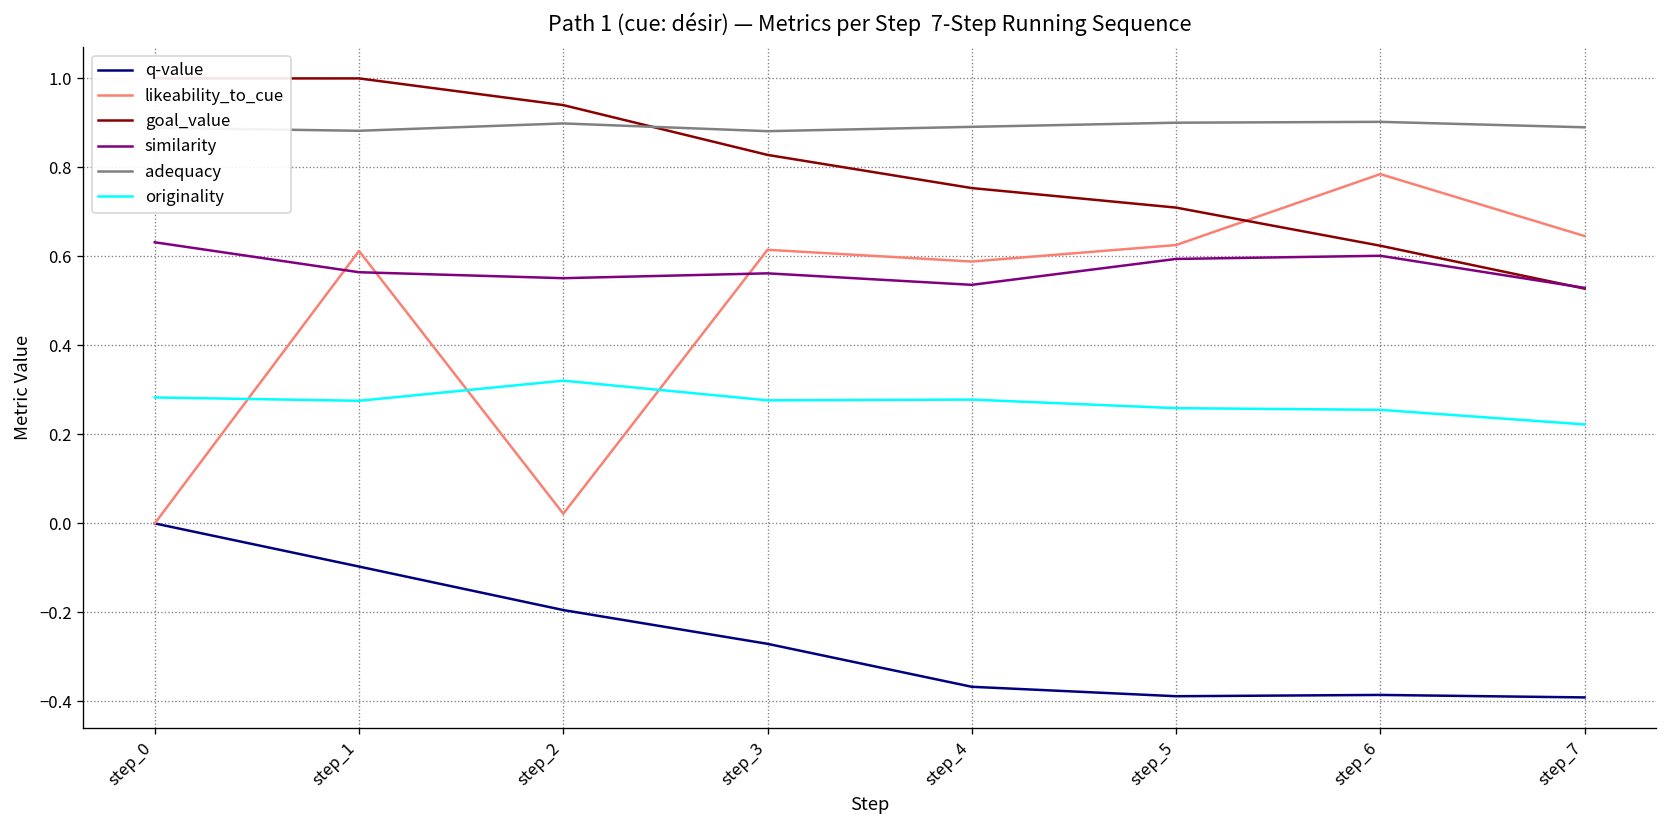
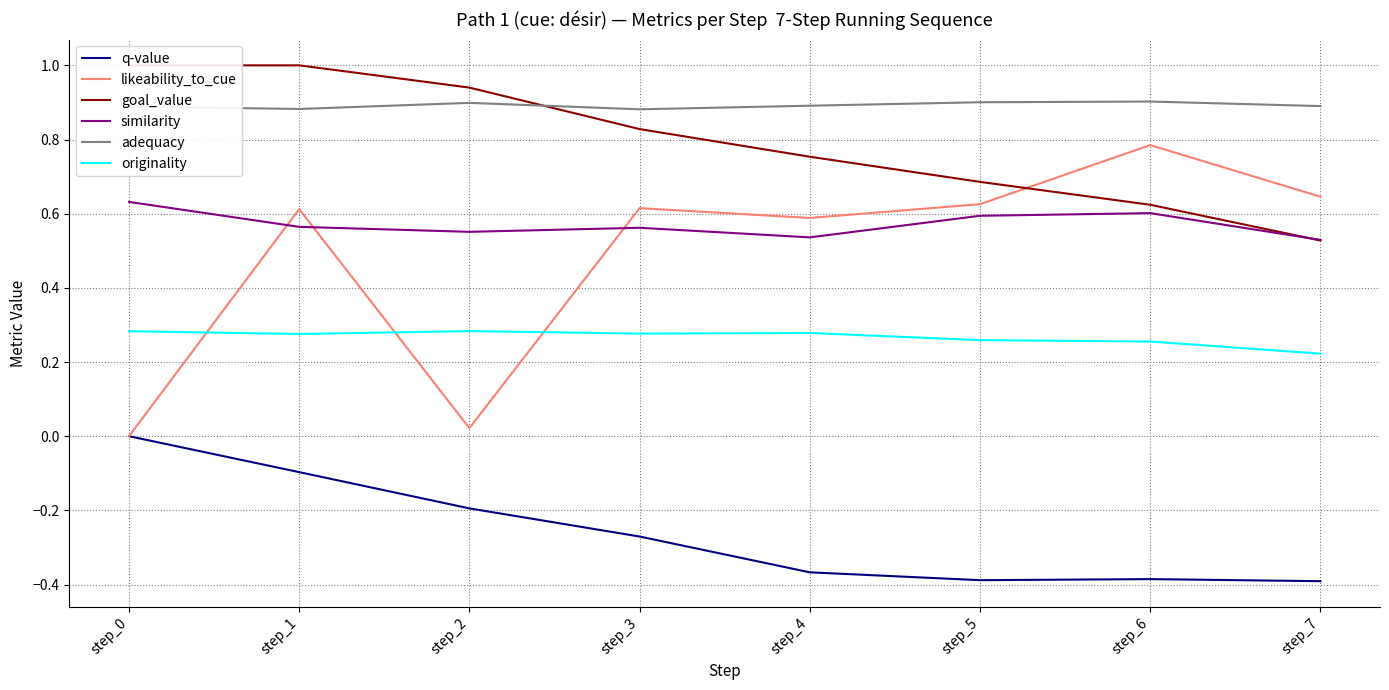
originality, step_2: 0.32 -> 0.28
goal_value, step_5: 0.71 -> 0.69
